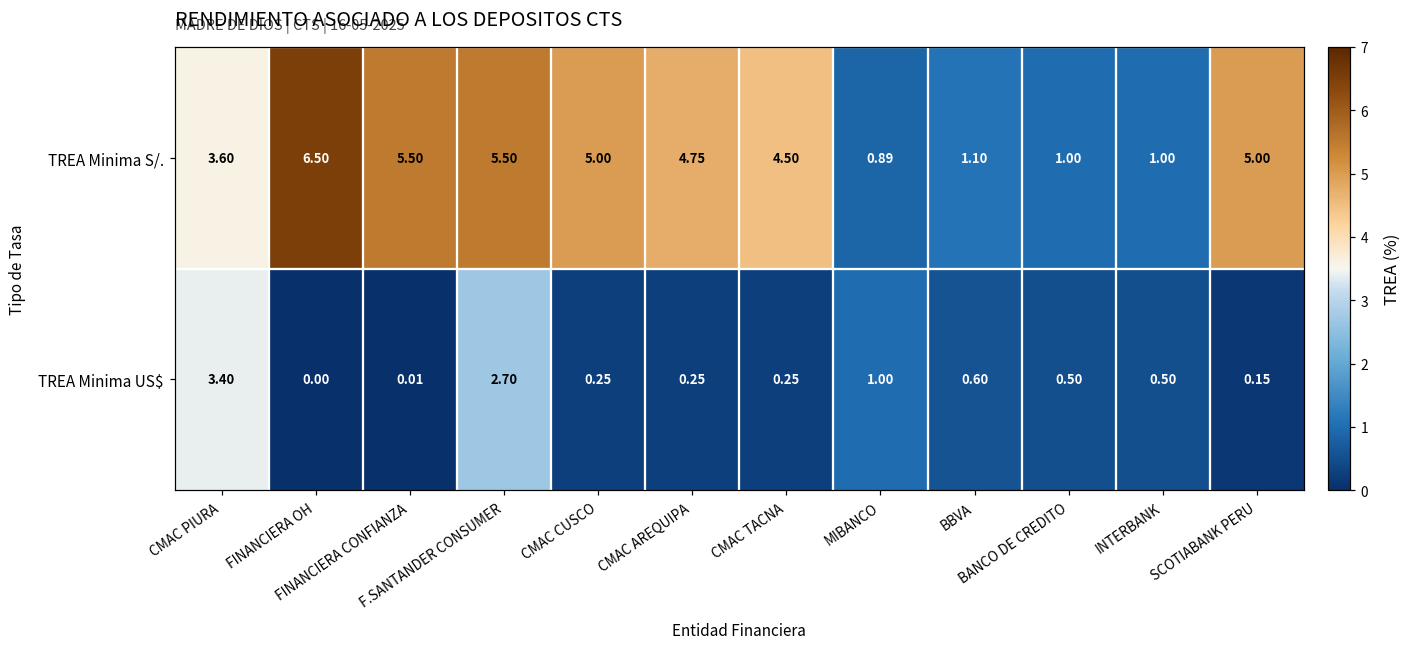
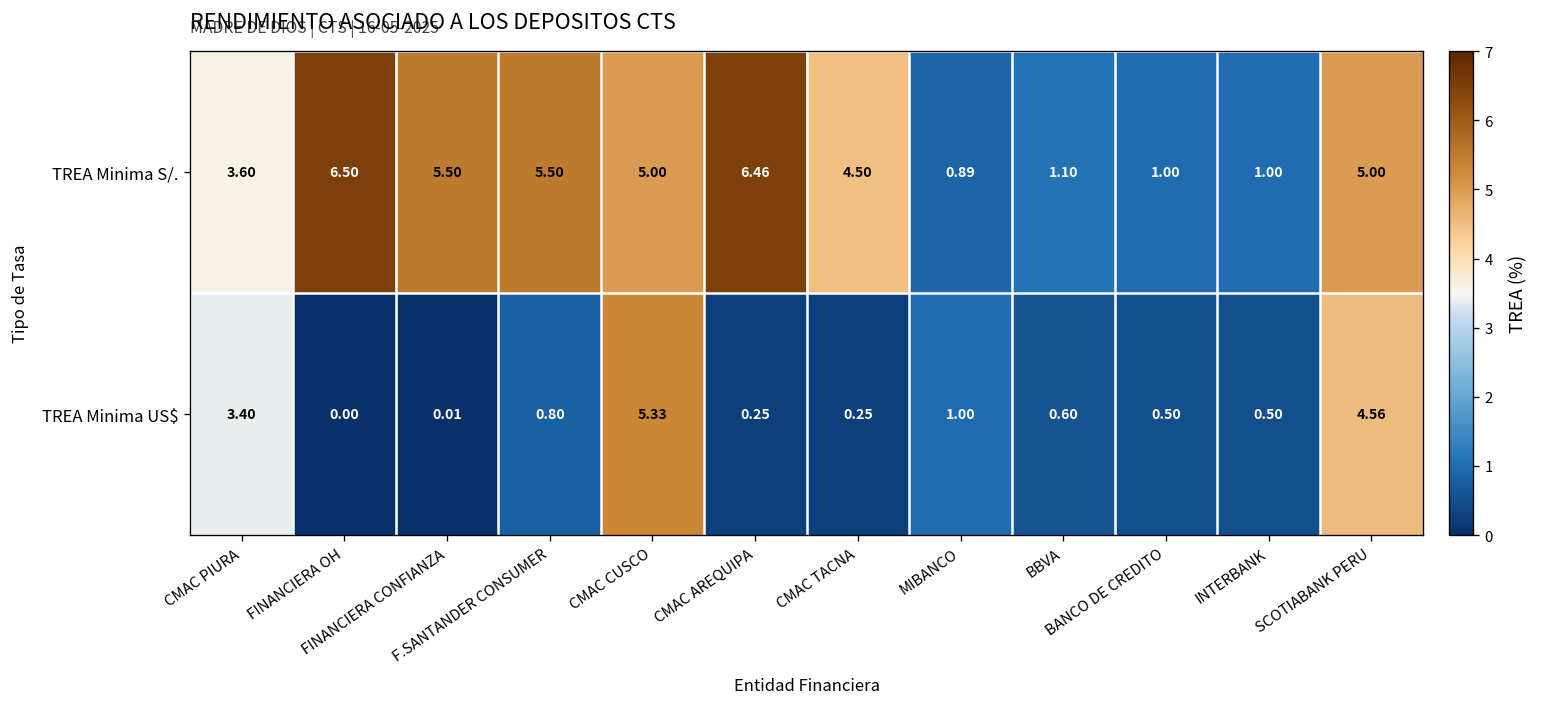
TREA Minima S/., CMAC AREQUIPA: 4.75 -> 6.46
TREA Minima US$, F.SANTANDER CONSUMER: 2.70 -> 0.80
TREA Minima US$, CMAC CUSCO: 0.25 -> 5.33
TREA Minima US$, SCOTIABANK PERU: 0.15 -> 4.56
